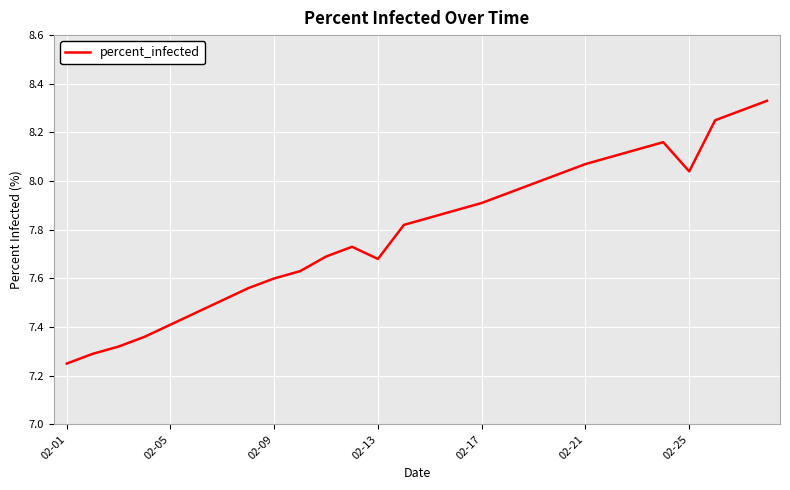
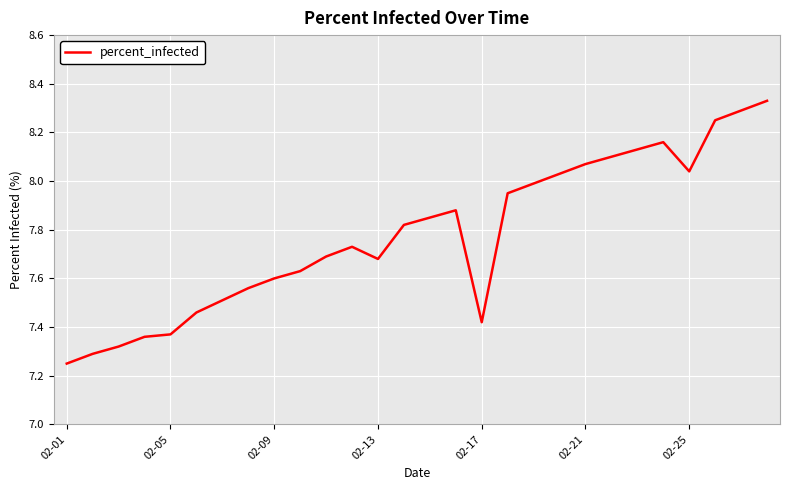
02-05: 7.41 -> 7.37
02-17: 7.91 -> 7.42
